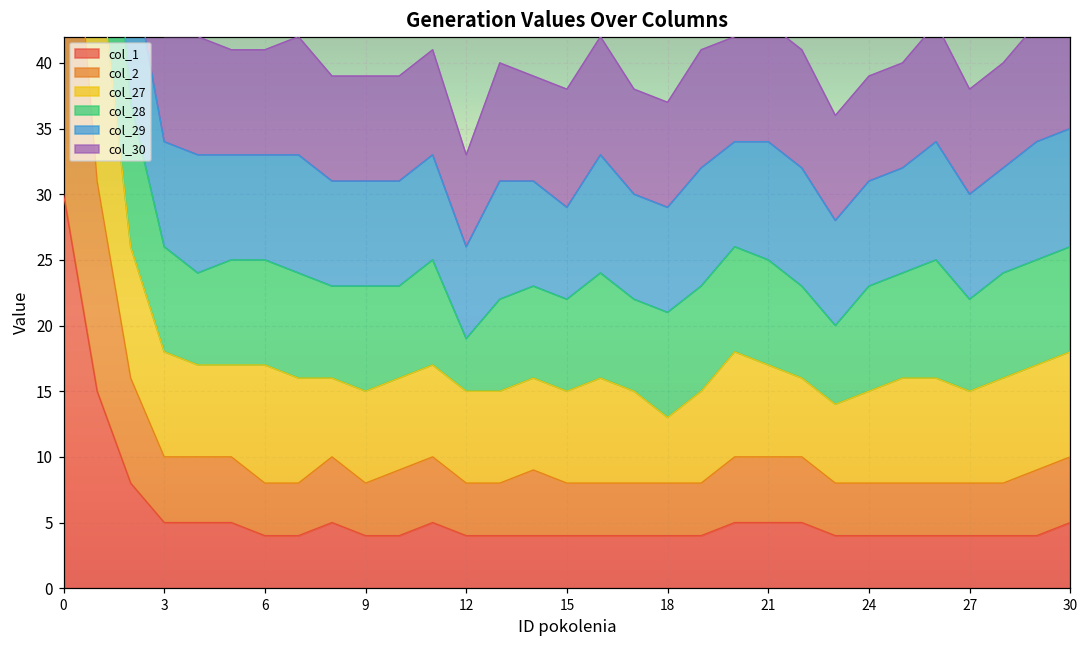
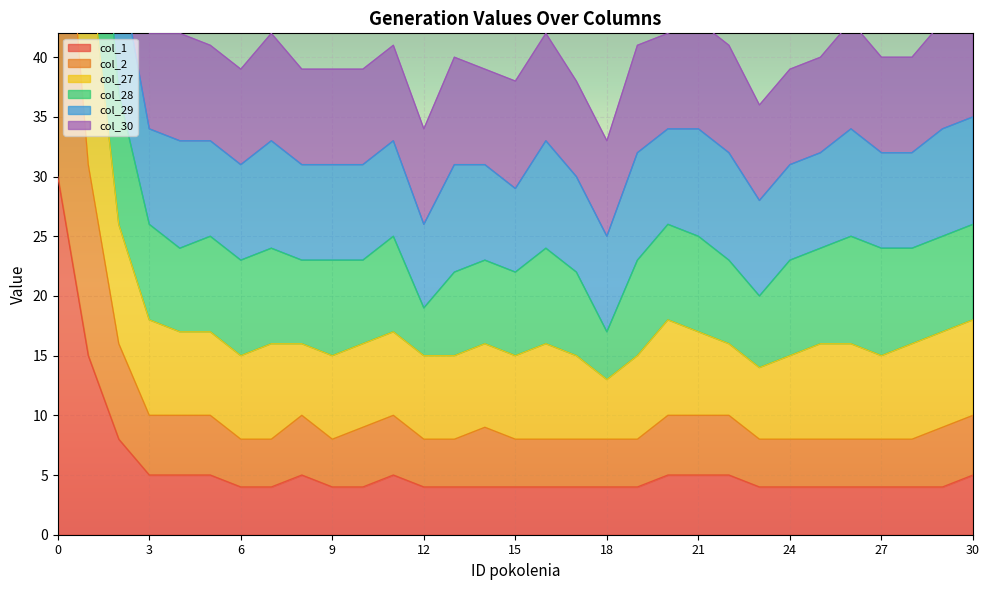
col_27, 6: 9 -> 7
col_30, 12: 7 -> 8
col_28, 18: 8 -> 4
col_28, 27: 7 -> 9
